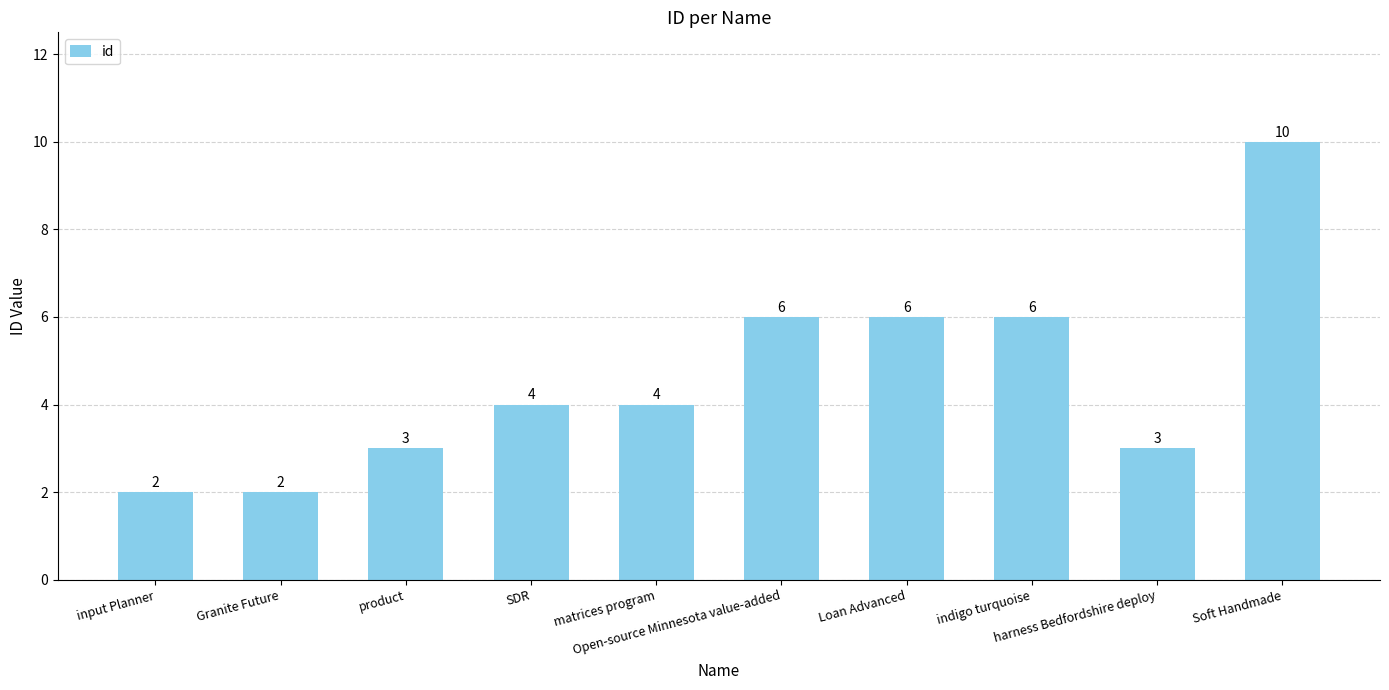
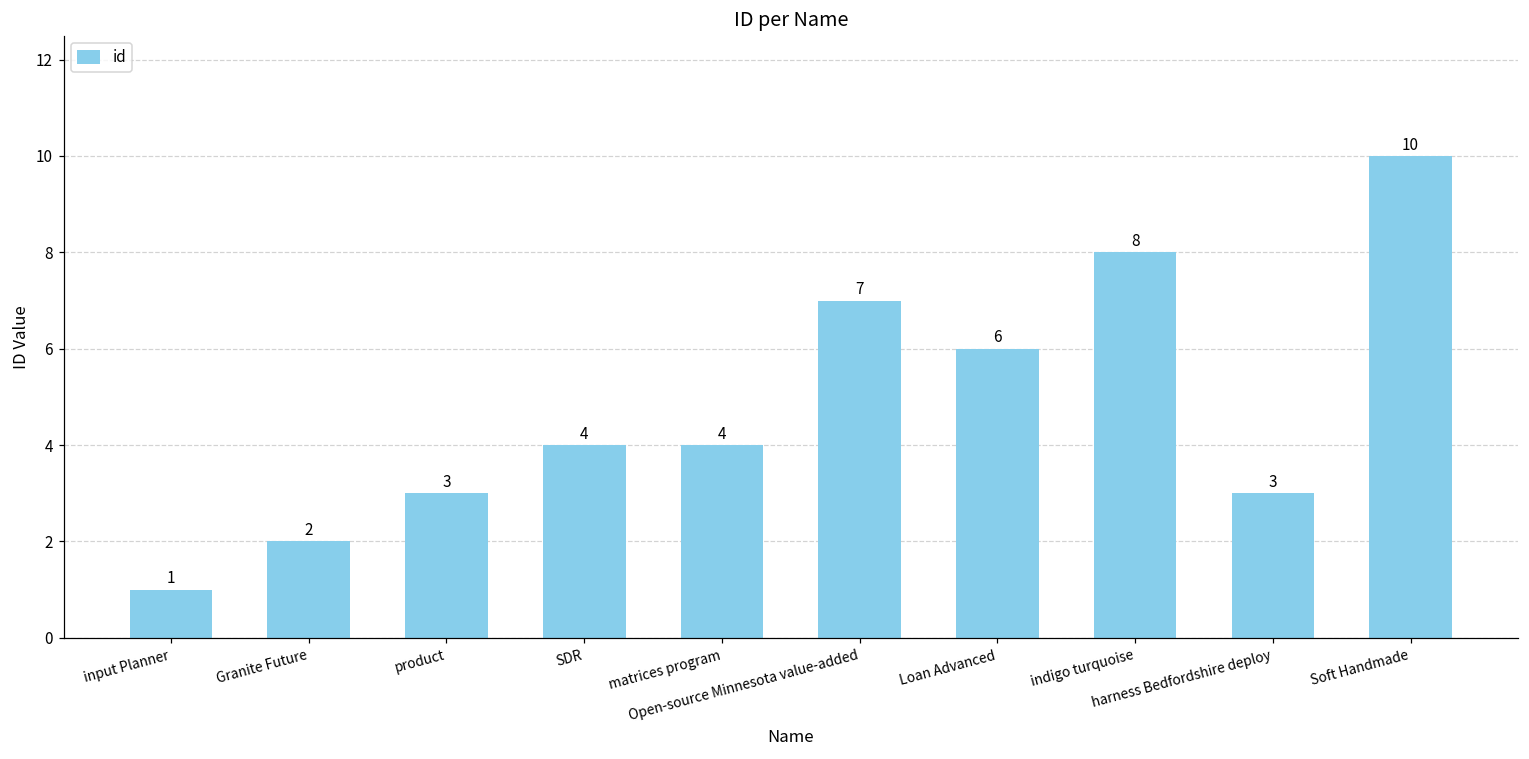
input Planner: 2 -> 1
Open-source Minnesota value-added: 6 -> 7
indigo turquoise: 6 -> 8
